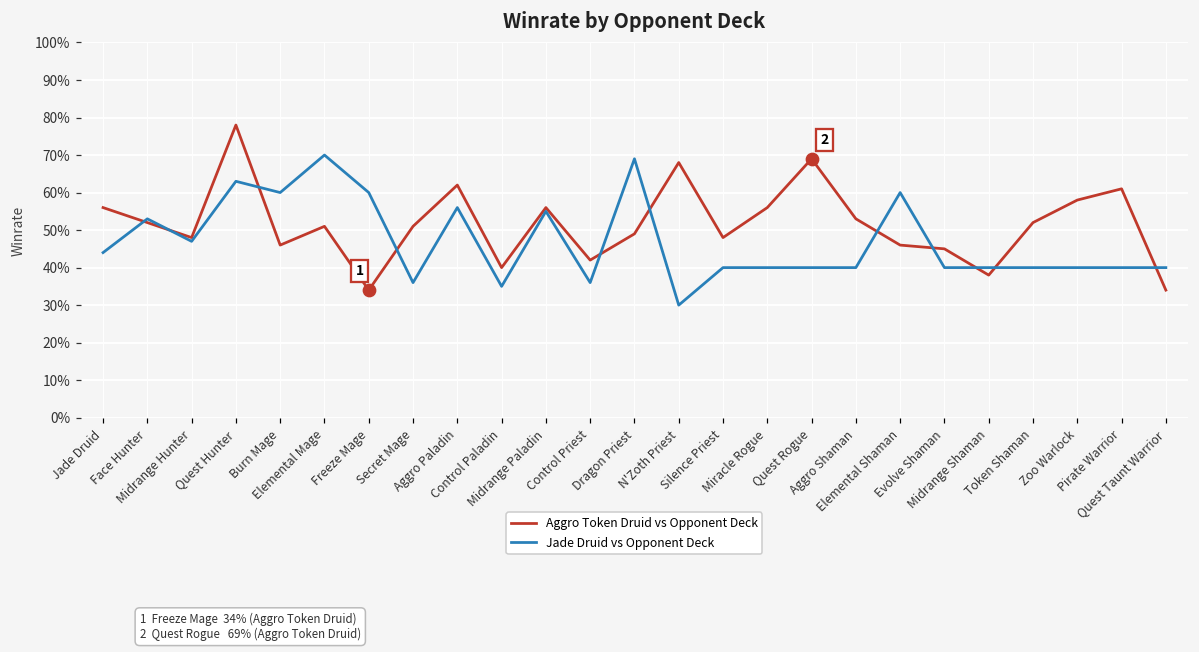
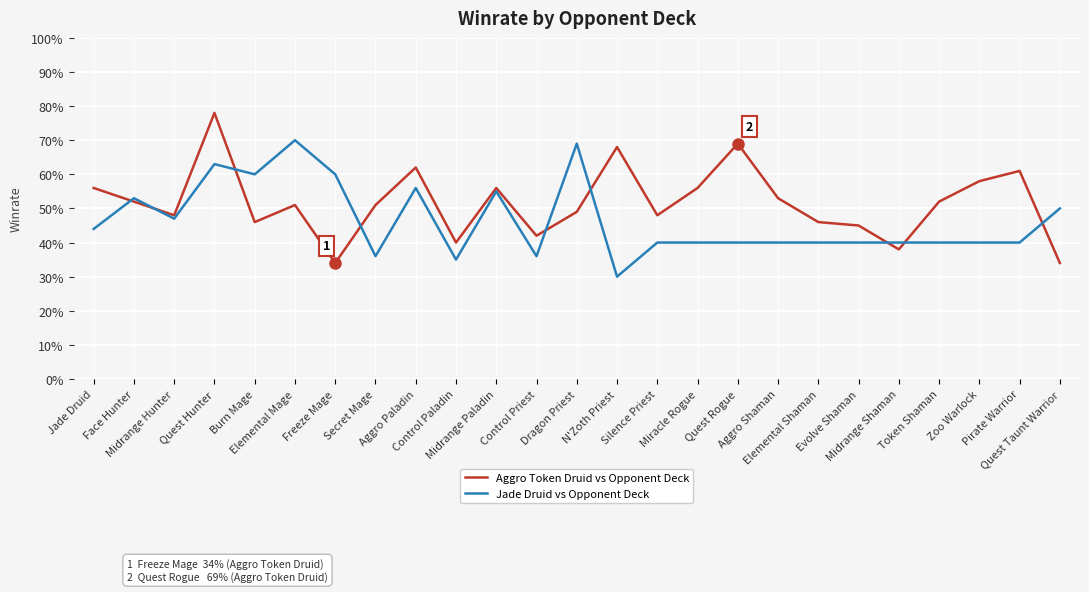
Jade Druid vs Opponent Deck, Elemental Shaman: 60% -> 40%
Jade Druid vs Opponent Deck, Quest Taunt Warrior: 40% -> 50%
